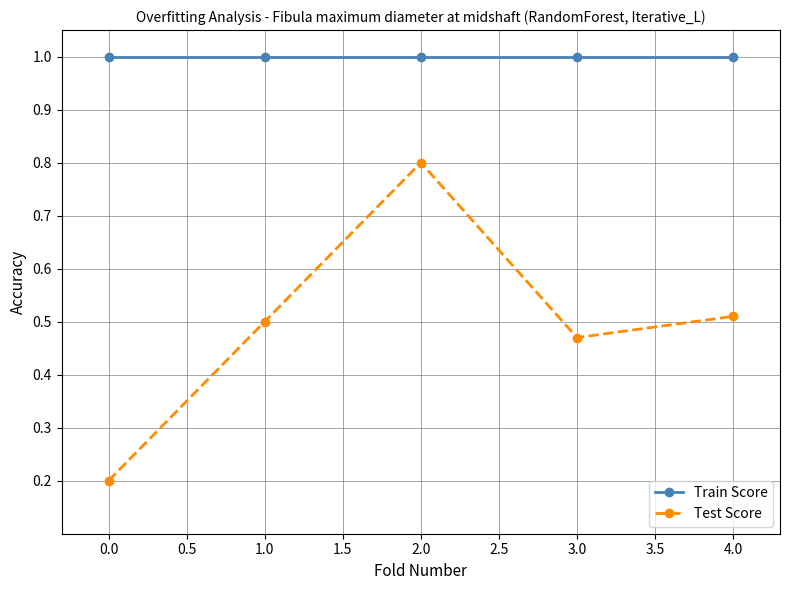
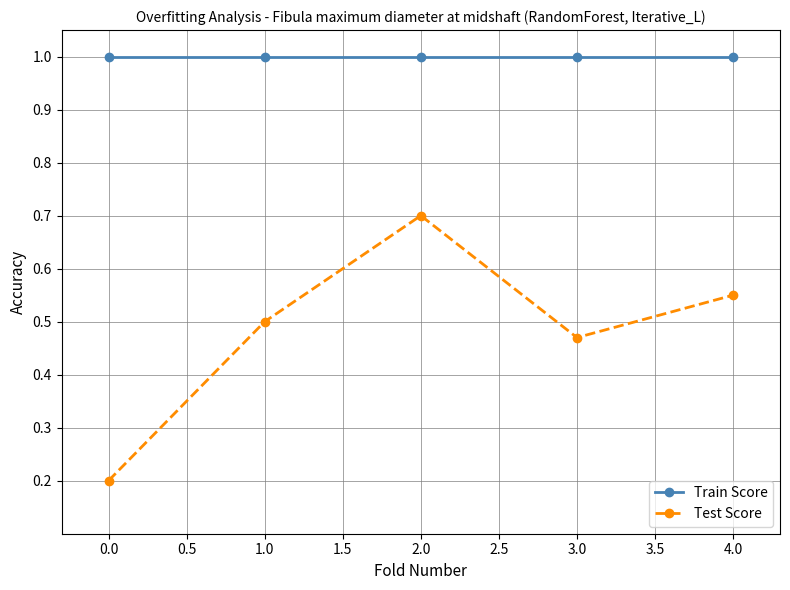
Test Score, 2.0: 0.8 -> 0.7
Test Score, 4.0: 0.51 -> 0.55
